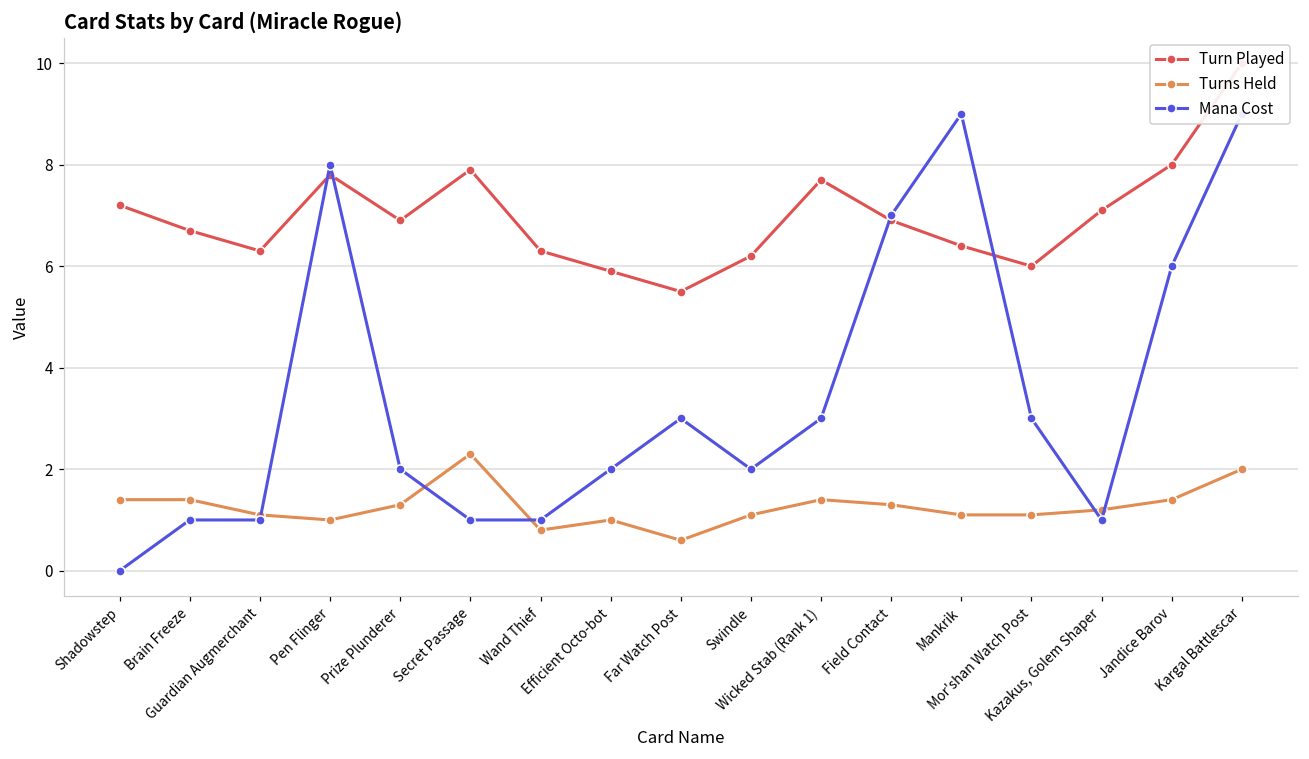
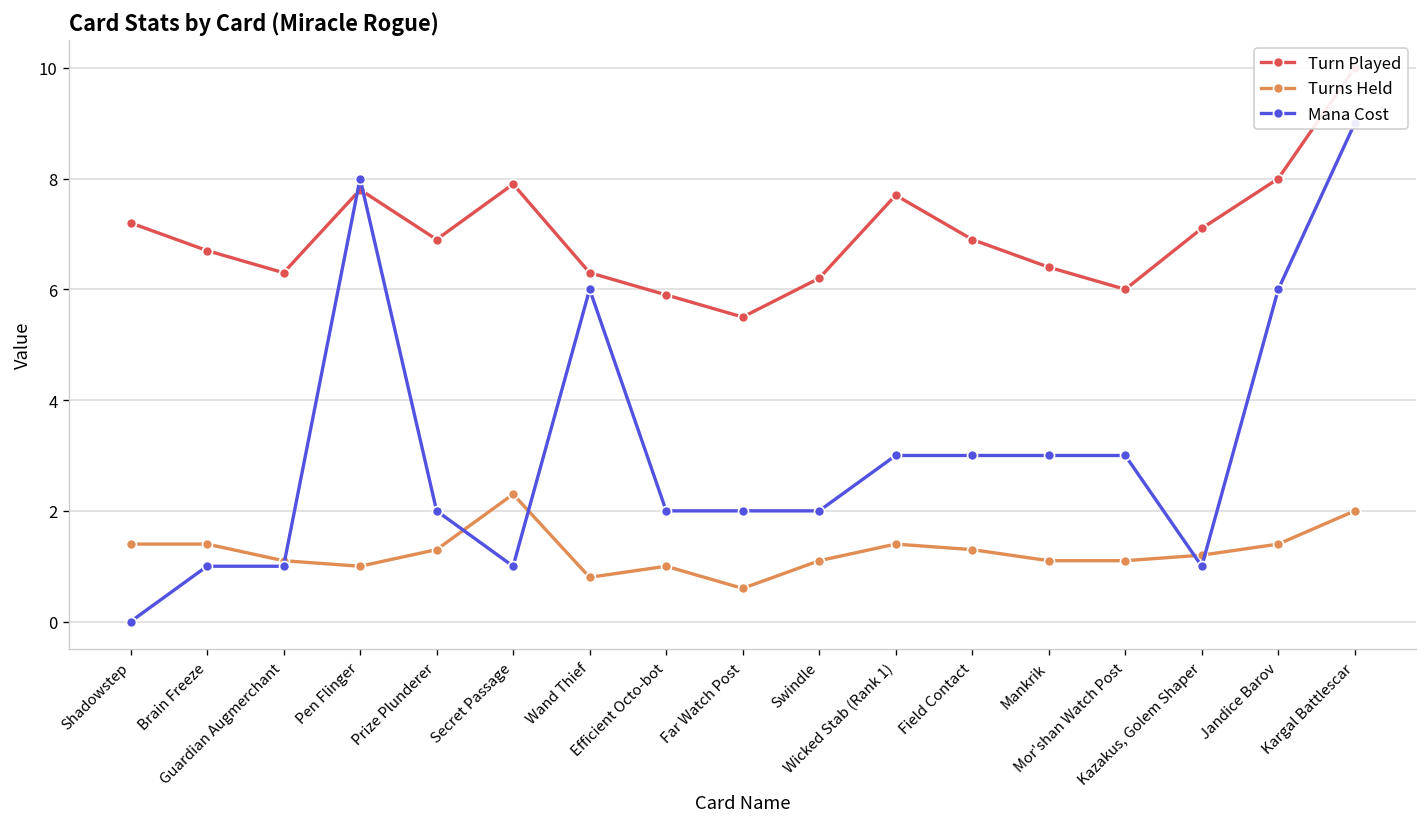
Mana Cost, Wand Thief: 1 -> 6
Mana Cost, Far Watch Post: 3 -> 2
Mana Cost, Field Contact: 7 -> 3
Mana Cost, Mankrik: 9 -> 3
